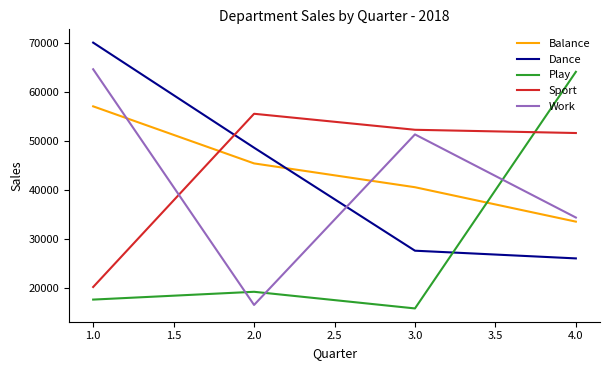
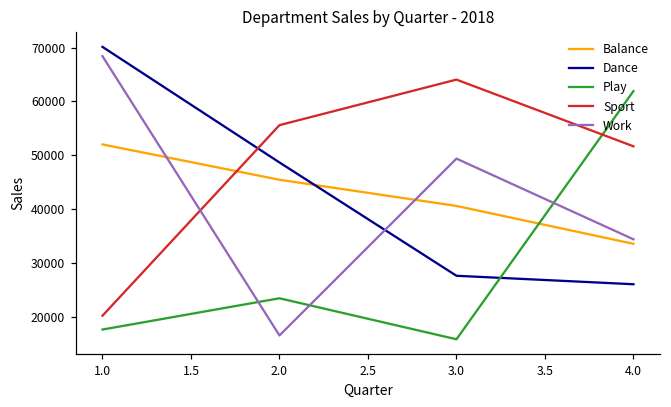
Balance, 1.0: 57000 -> 52000
Work, 1.0: 65000 -> 68000
Play, 2.0: 19000 -> 23000
Sport, 3.0: 52000 -> 64000
Work, 3.0: 51000 -> 49000
Play, 4.0: 64000 -> 62000
